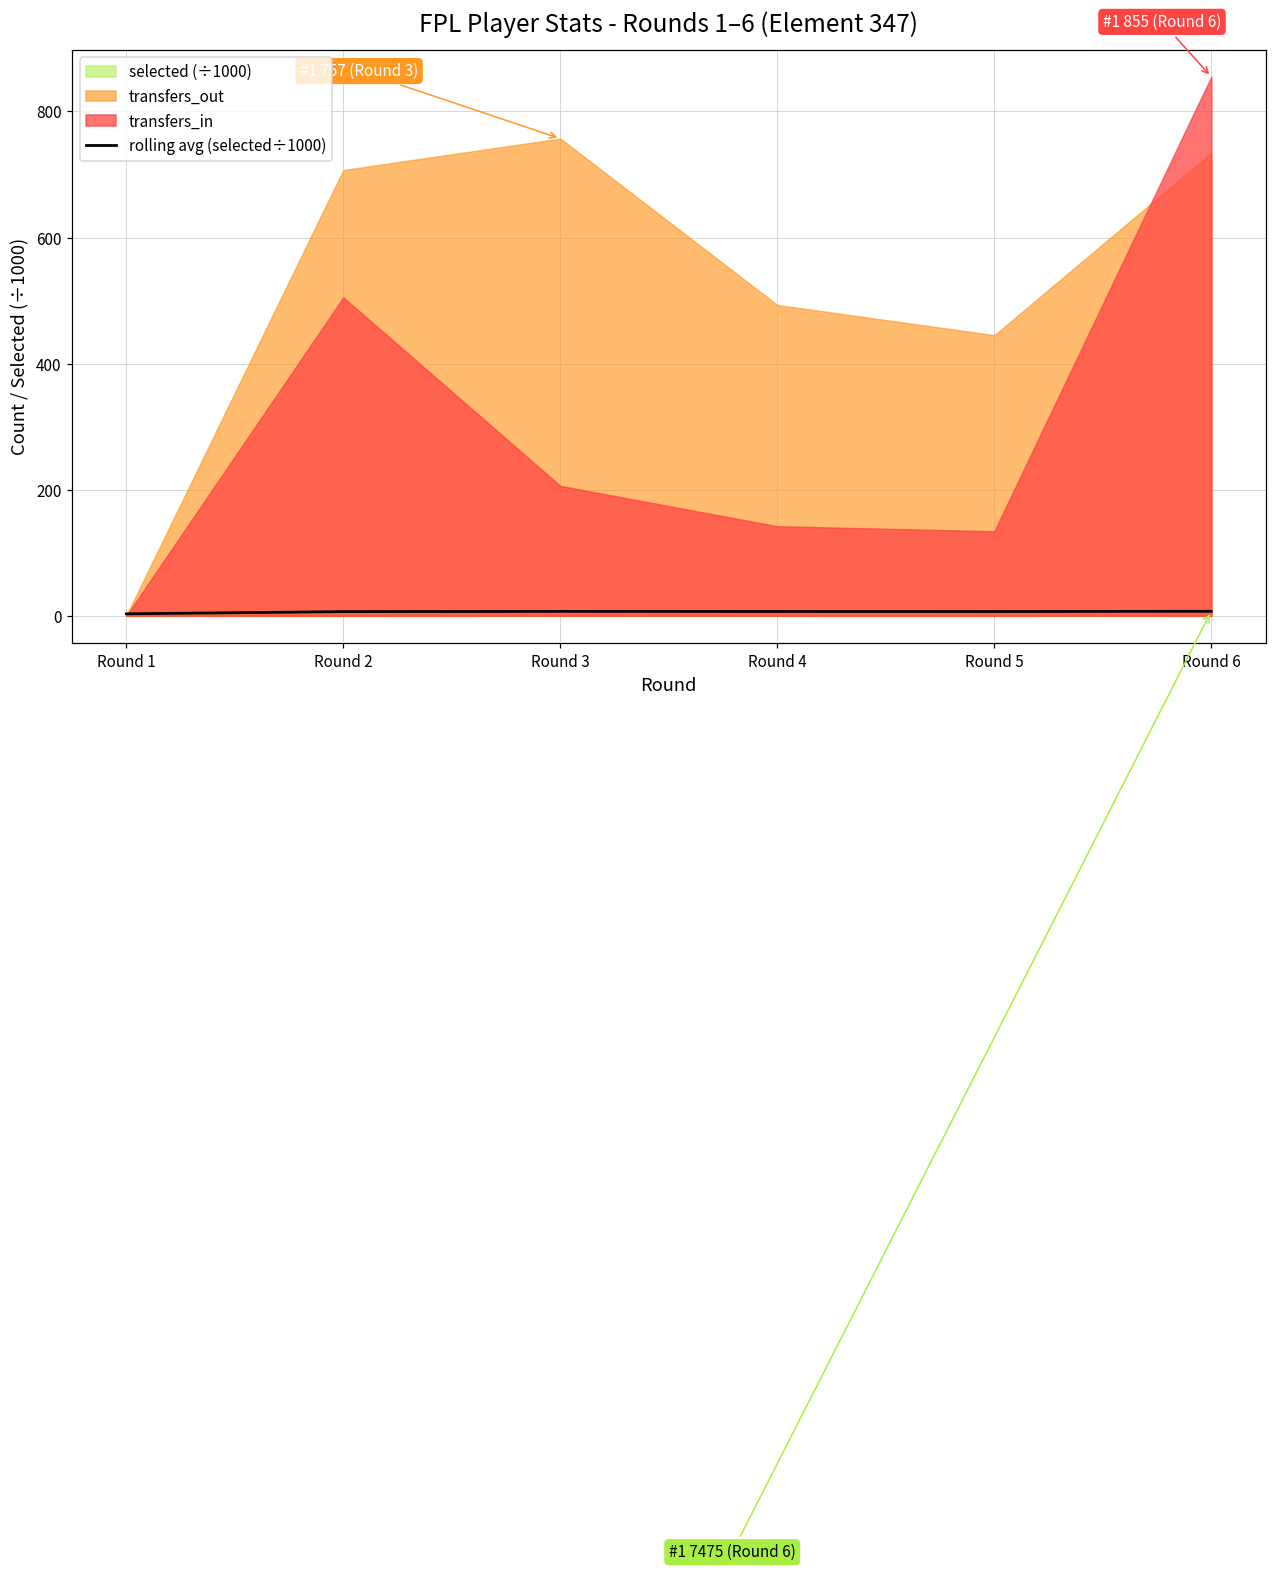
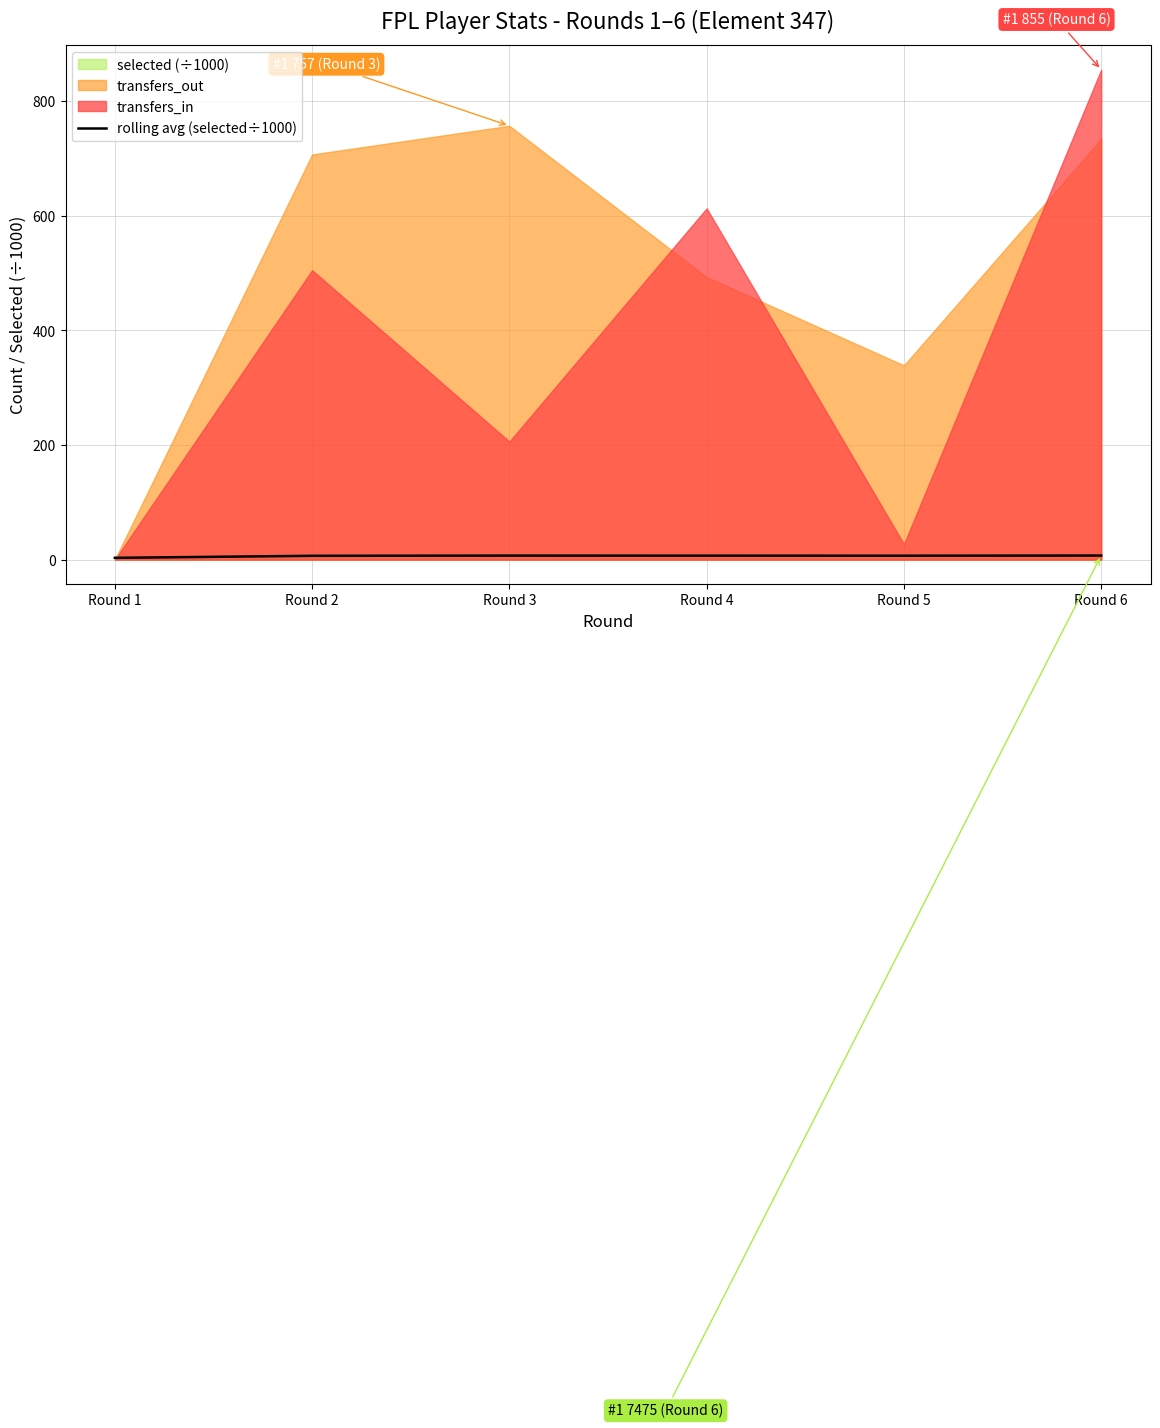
transfers_in, Round 4: 140 -> 610
transfers_out, Round 5: 450 -> 340
transfers_in, Round 5: 130 -> 30
